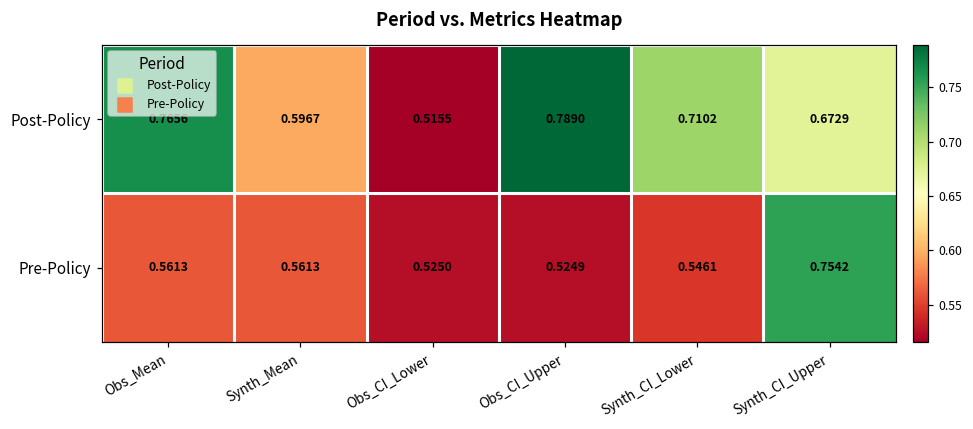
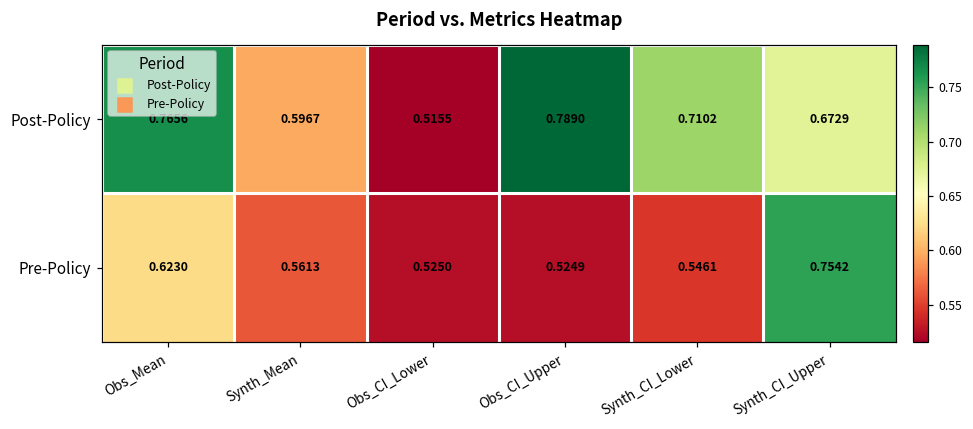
Pre-Policy, Obs_Mean: 0.5613 -> 0.6230
